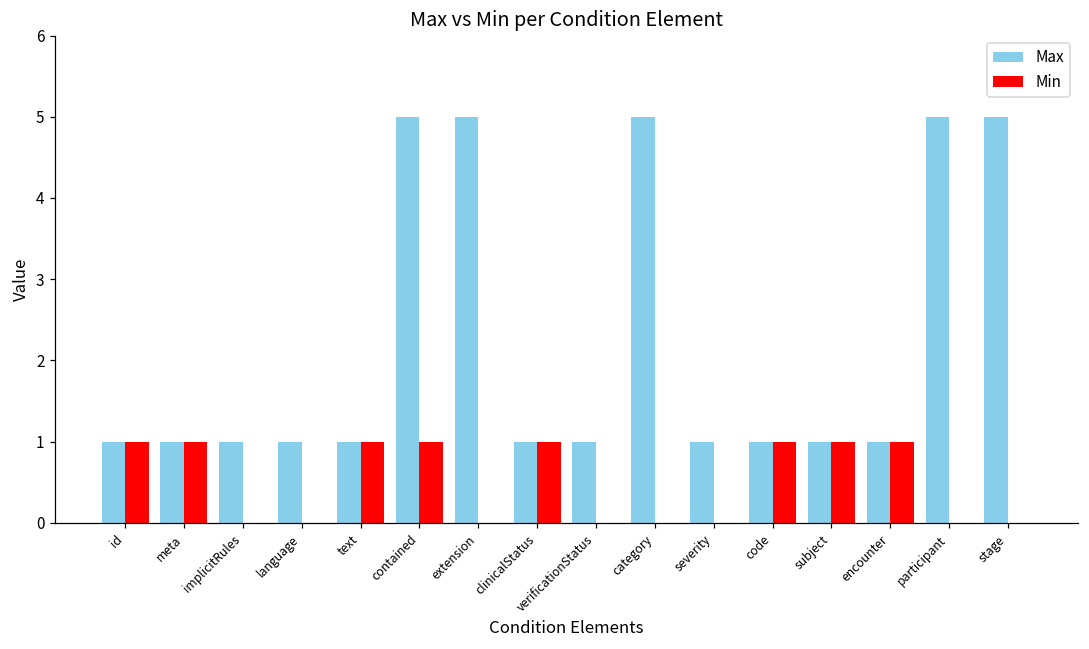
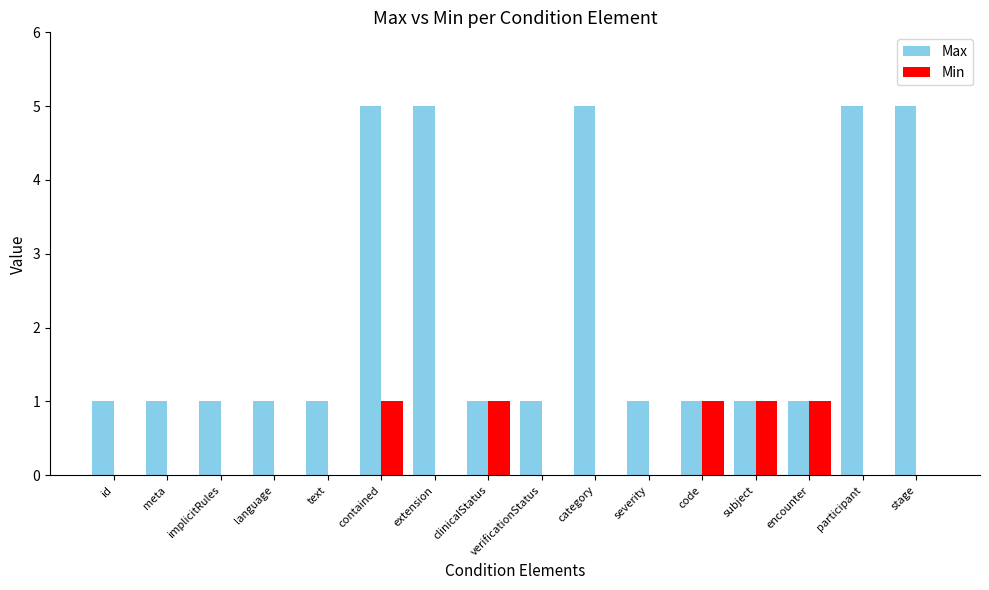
Min, id: 1 -> 0
Min, meta: 1 -> 0
Min, text: 1 -> 0
